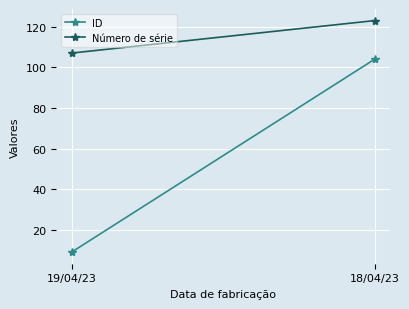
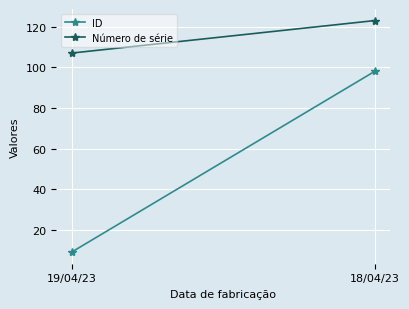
ID, 18/04/23: 104 -> 98
